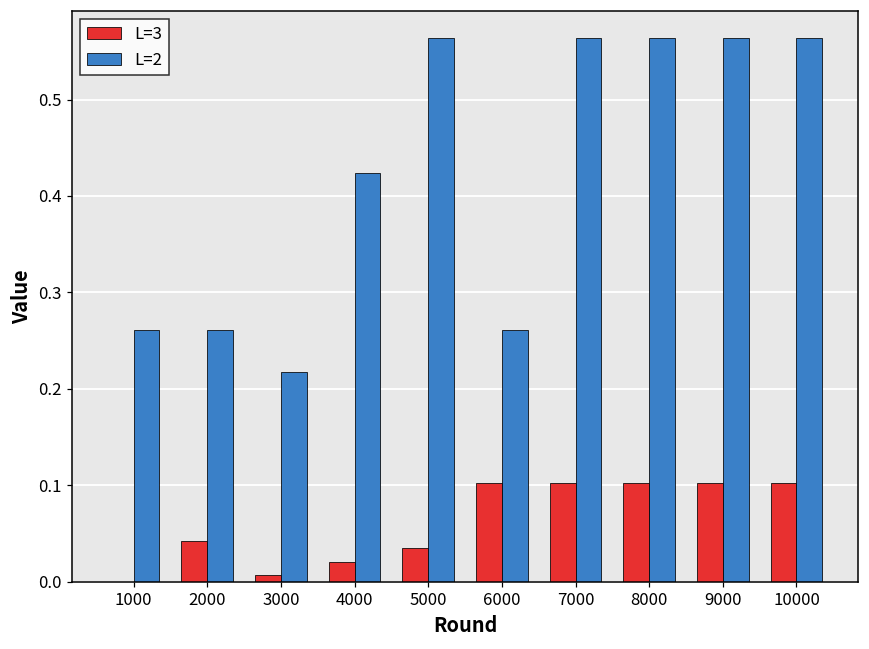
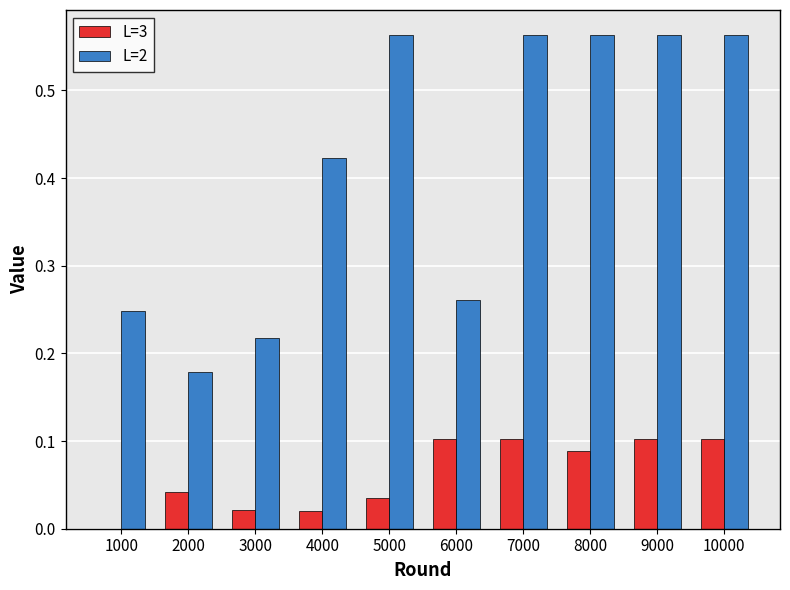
L=2, 1000: 0.26 -> 0.25
L=2, 2000: 0.26 -> 0.18
L=3, 3000: 0.01 -> 0.02
L=3, 8000: 0.10 -> 0.09
